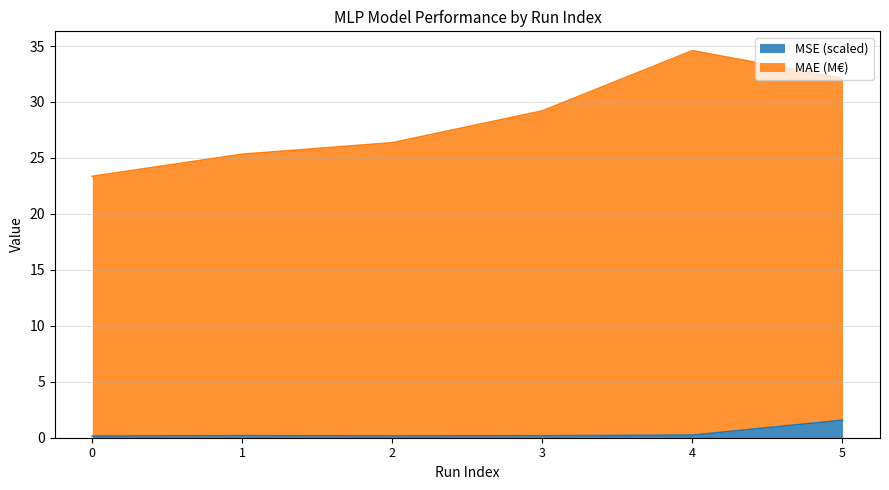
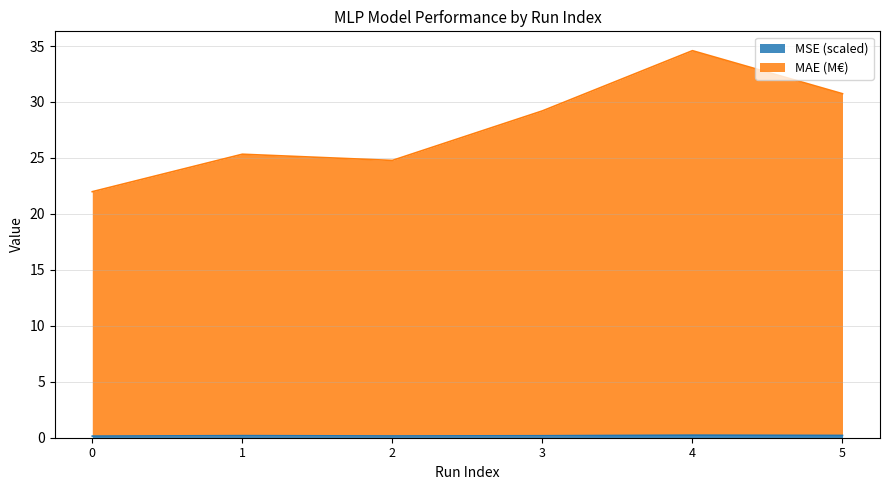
MAE (M€), 0: 23.2 -> 21.8
MAE (M€), 2: 26.2 -> 24.6
MSE (scaled), 5: 1.6 -> 0.2
